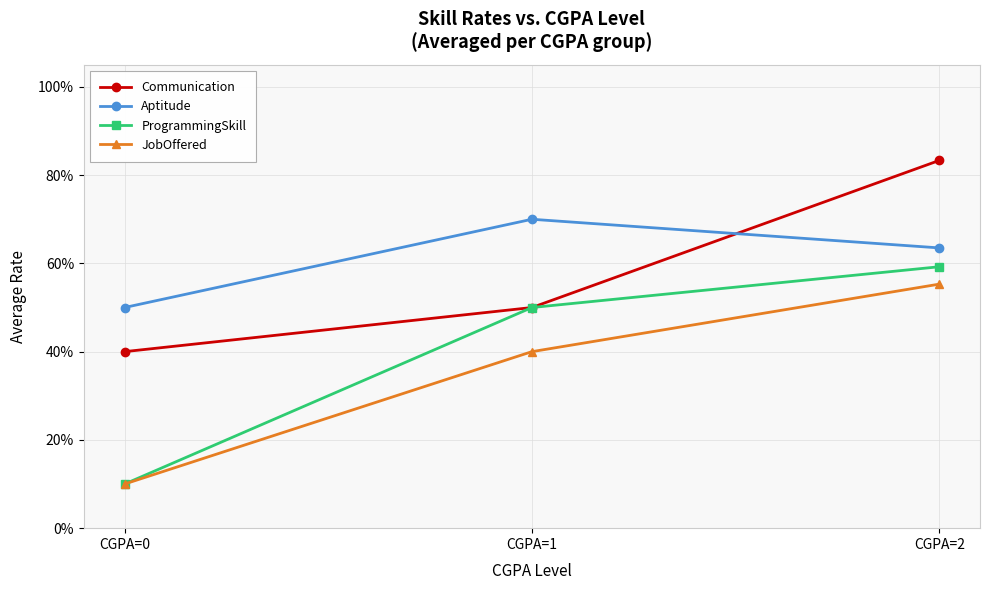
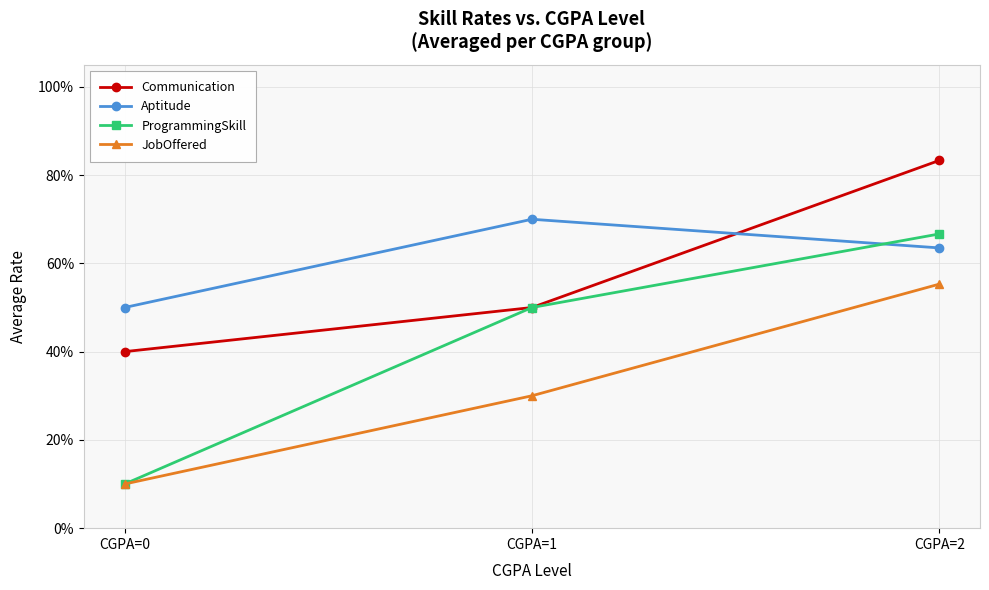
JobOffered, CGPA=1: 40% -> 30%
ProgrammingSkill, CGPA=2: 59% -> 67%
